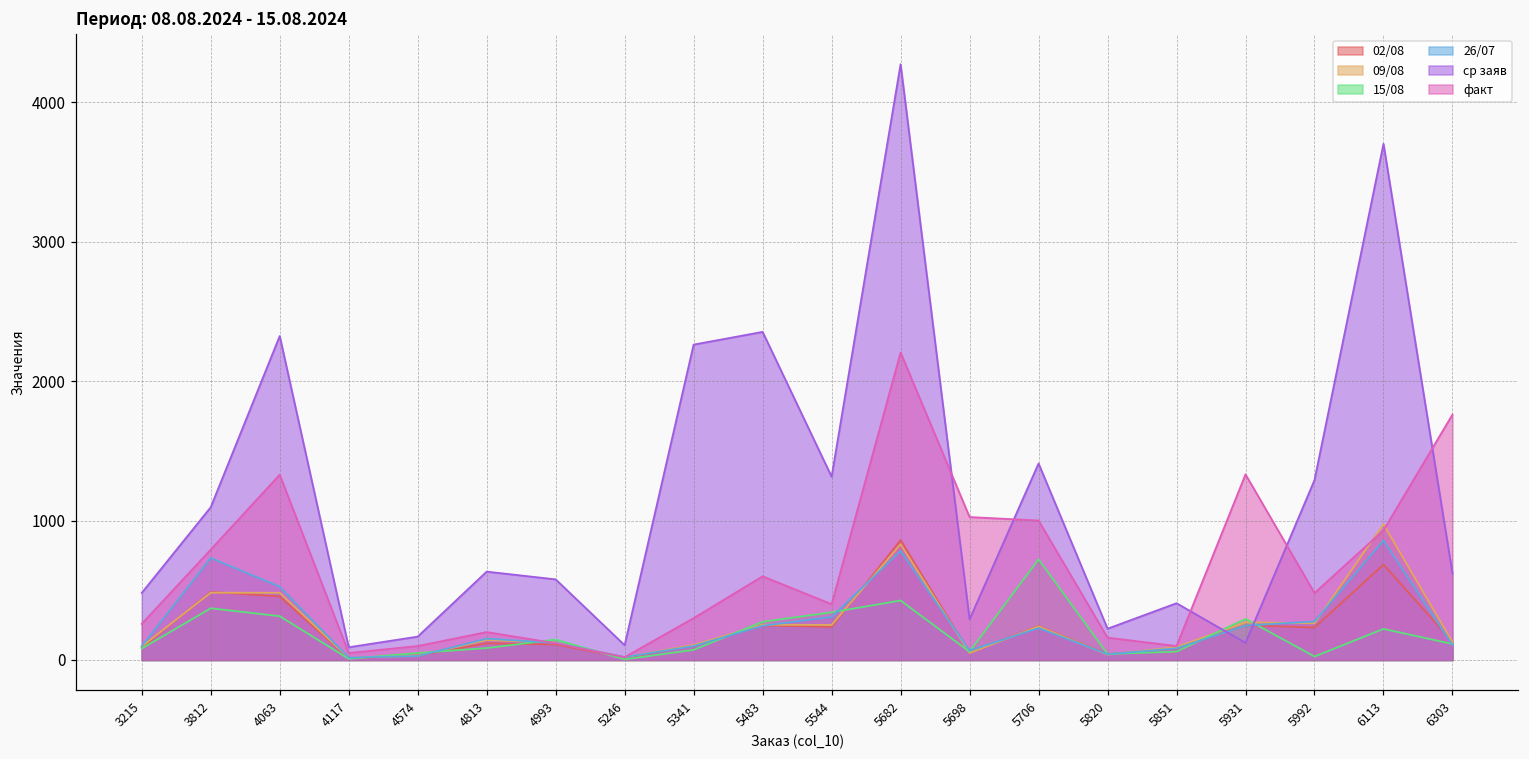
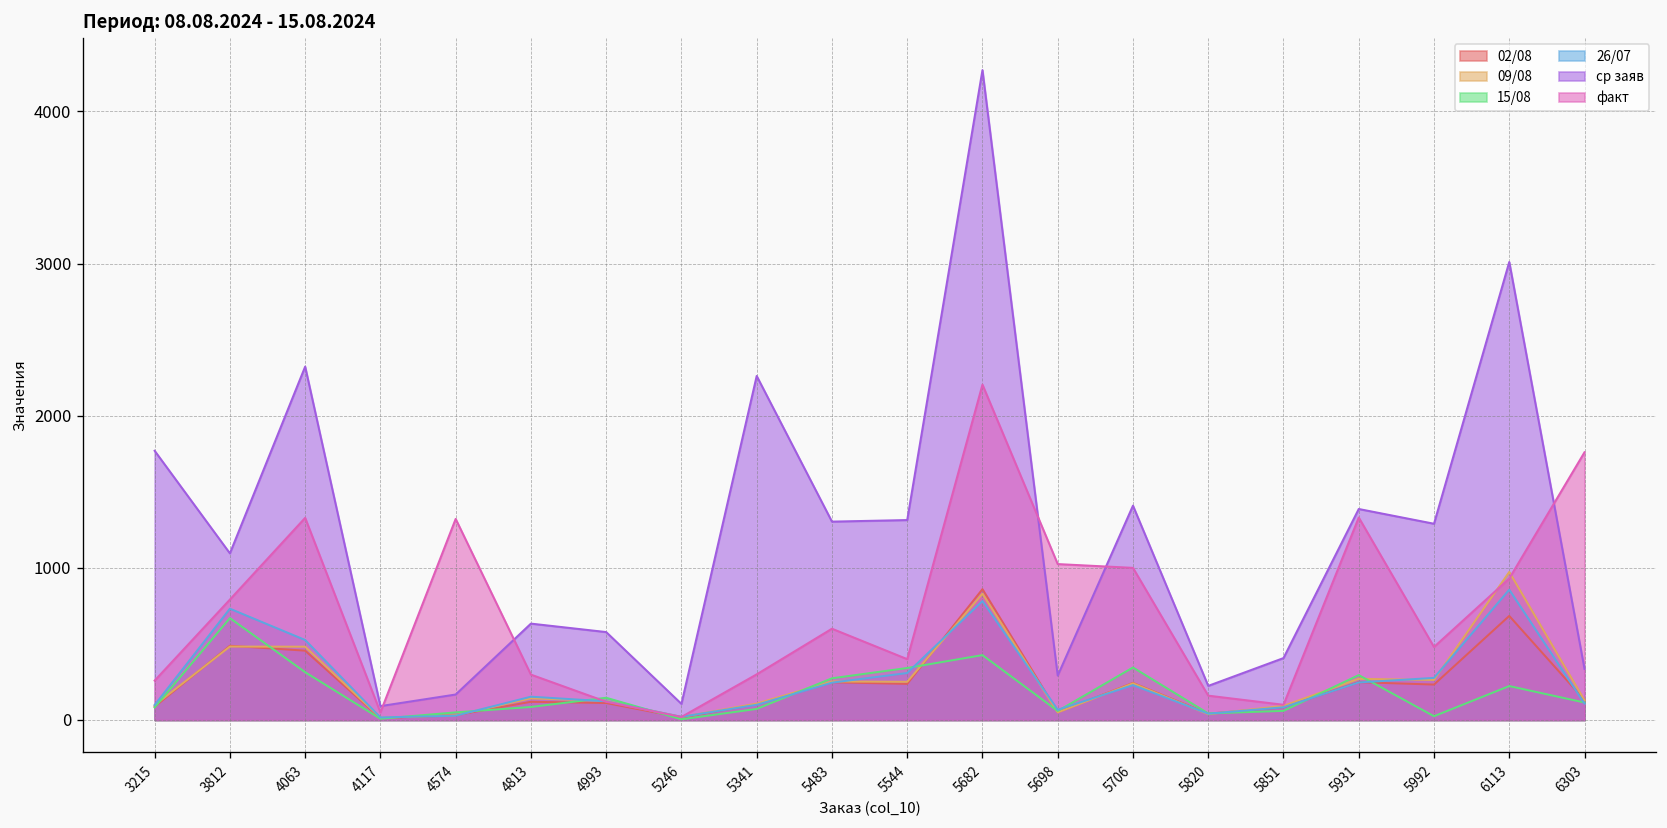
ср заяв, 3215: 480 -> 1770
15/08, 3812: 370 -> 670
факт, 4574: 100 -> 1320
факт, 4813: 200 -> 300
ср заяв, 5483: 2350 -> 1300
15/08, 5706: 720 -> 350
ср заяв, 5931: 120 -> 1390
ср заяв, 6113: 3700 -> 3010
ср заяв, 6303: 620 -> 340
